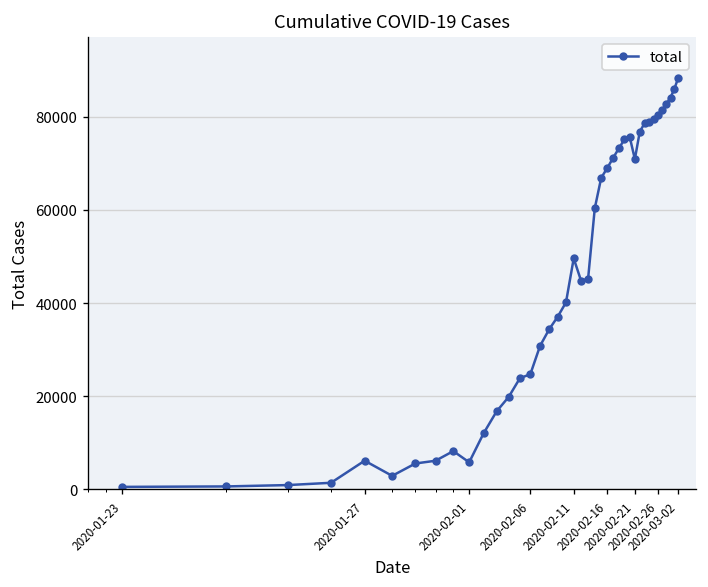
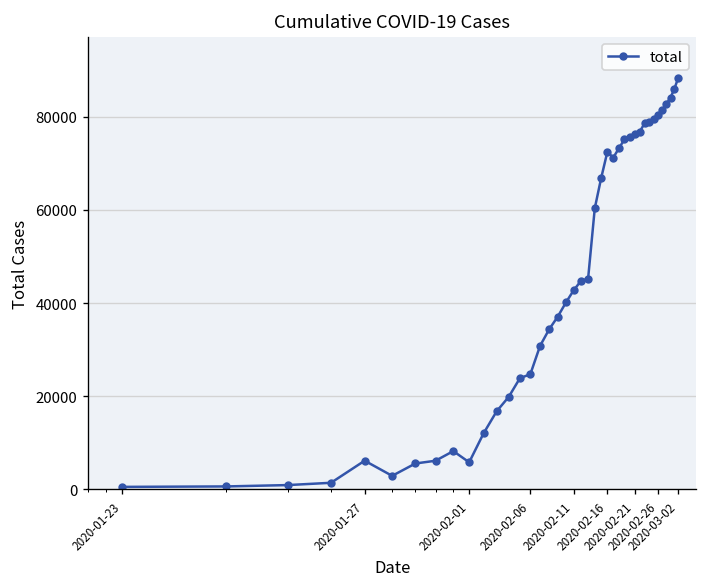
2020-02-11: 50000 -> 43000
2020-02-16: 69000 -> 72000
2020-02-21: 71000 -> 76000
